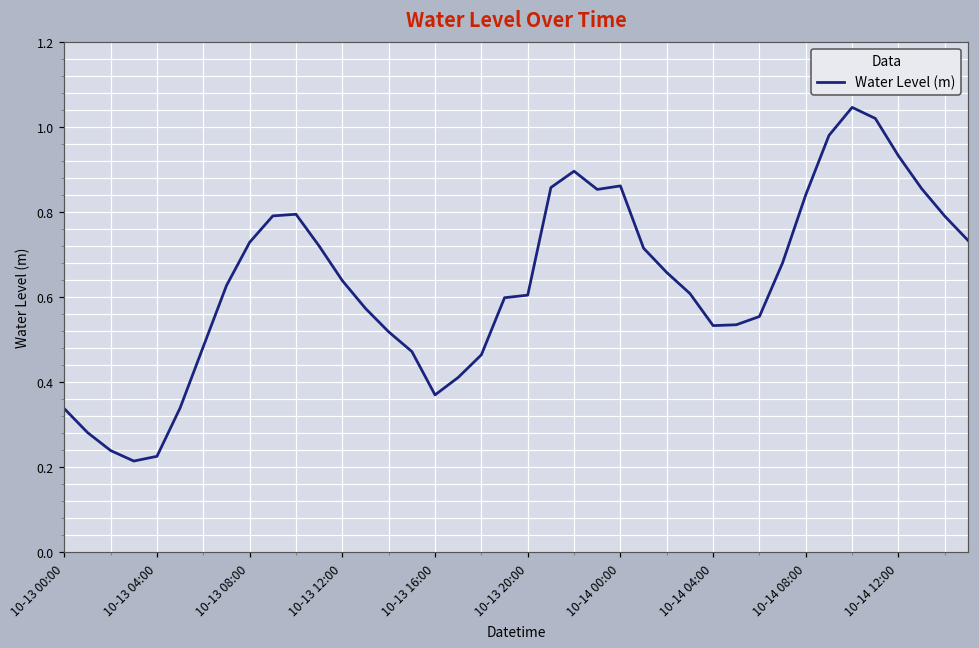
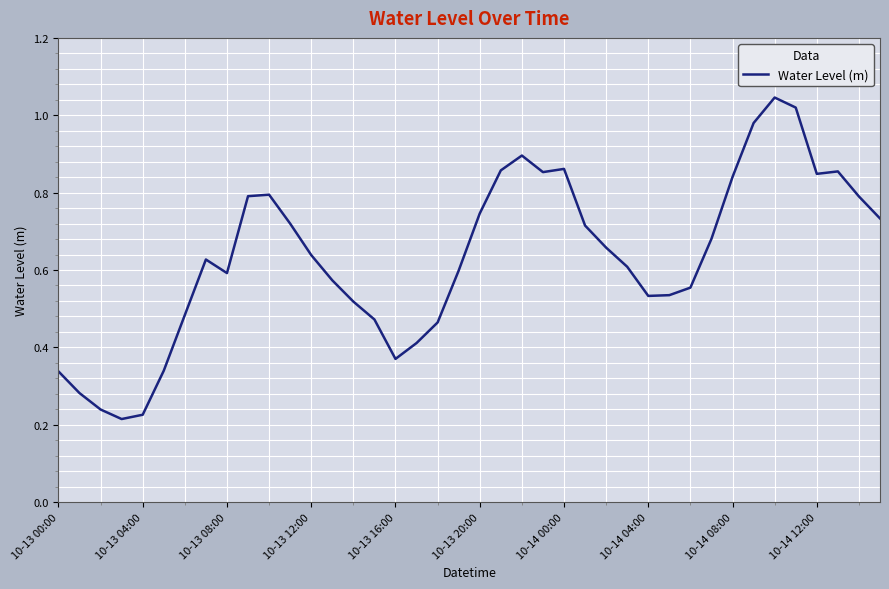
10-13 08:00: 0.73 -> 0.59
10-13 20:00: 0.60 -> 0.75
10-14 12:00: 0.93 -> 0.85
